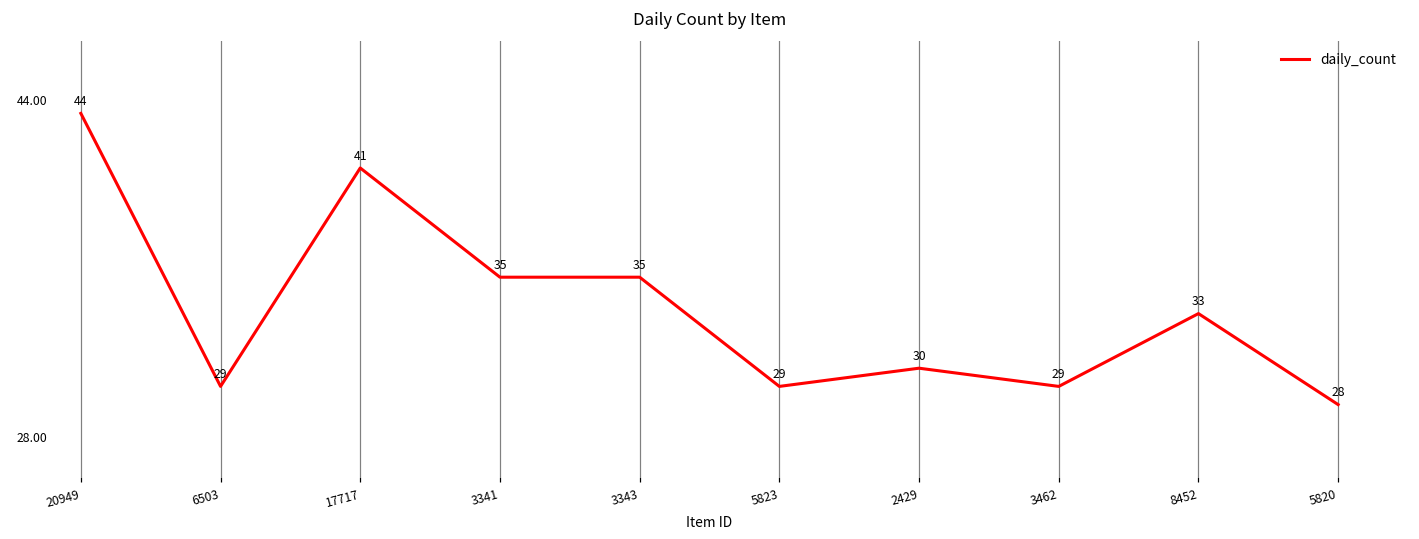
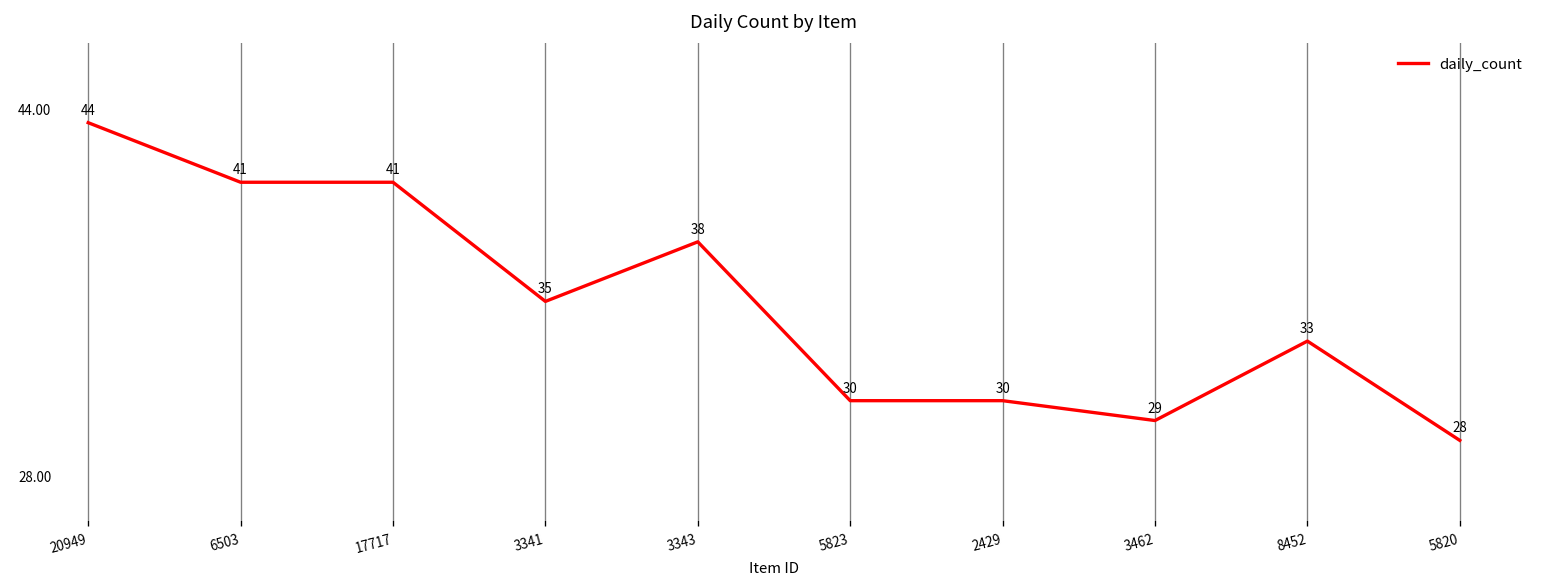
6503: 29 -> 41
3343: 35 -> 38
5823: 29 -> 30
